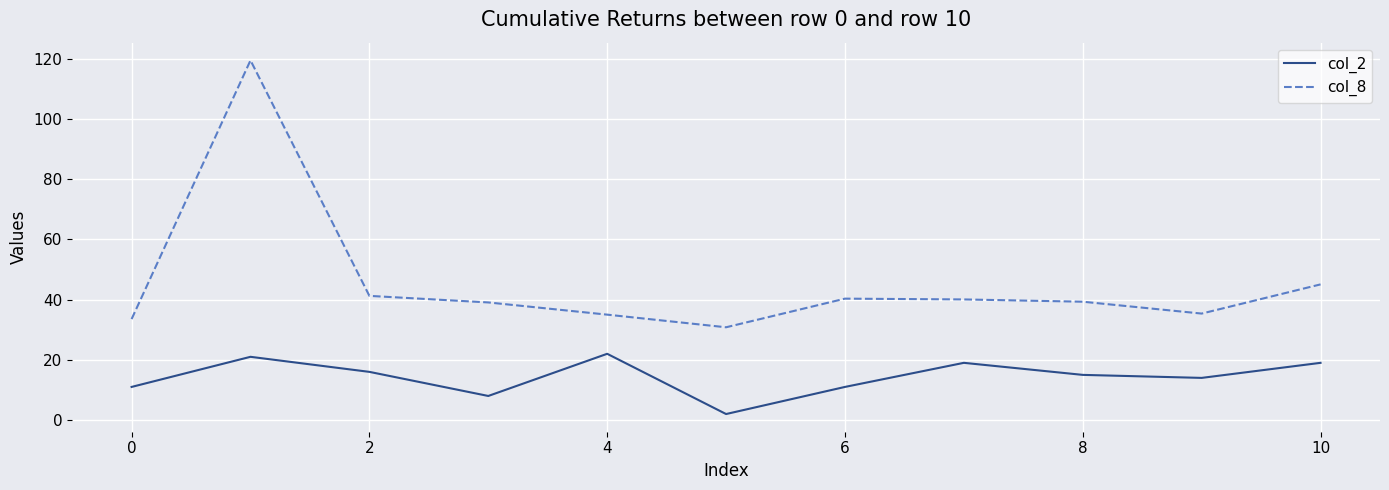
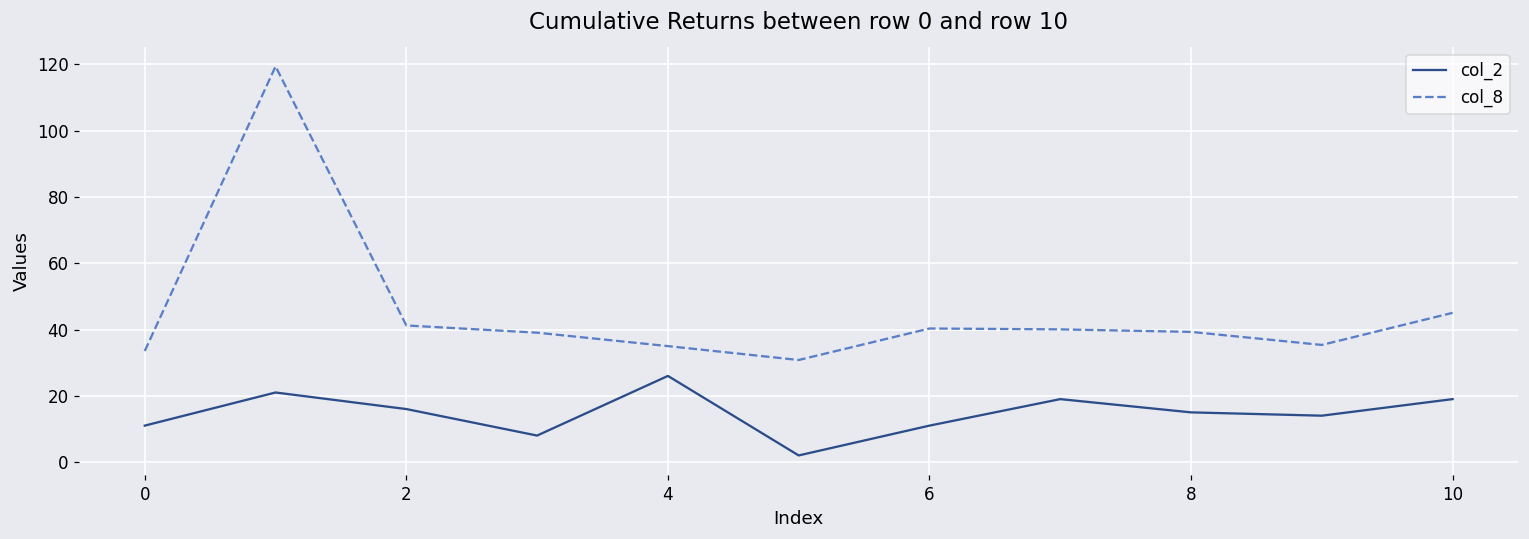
col_2, 4: 22 -> 26
